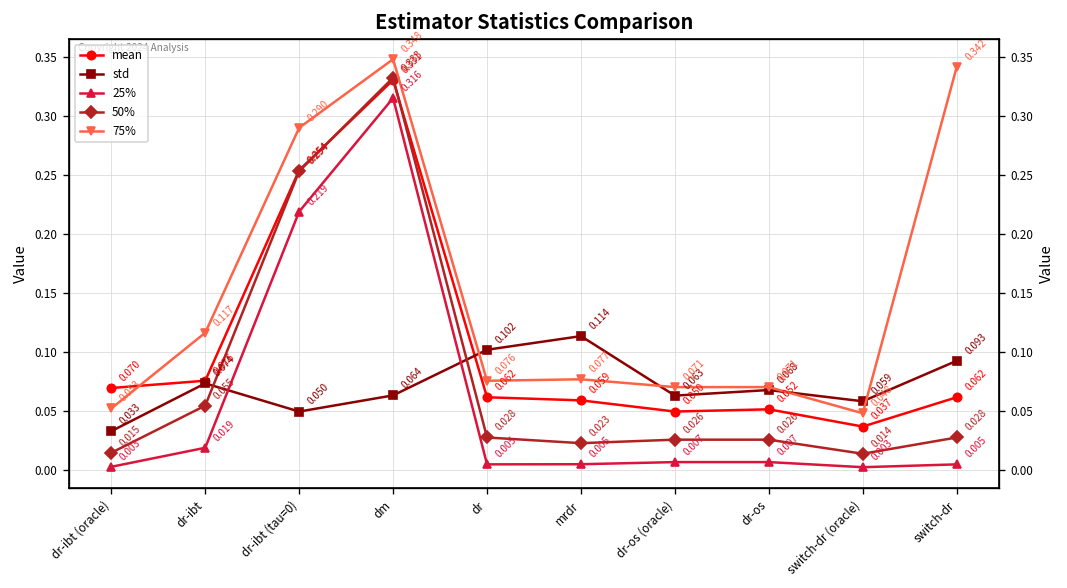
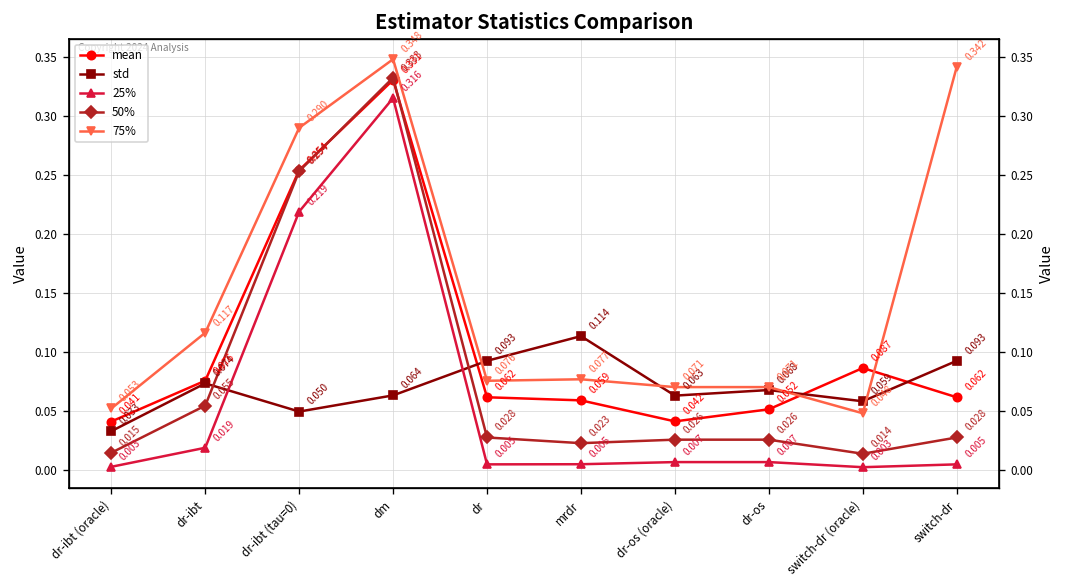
mean, dr-ibt (oracle): 0.070 -> 0.041
std, dr: 0.102 -> 0.093
mean, dr-os (oracle): 0.050 -> 0.042
mean, switch-dr (oracle): 0.037 -> 0.087
